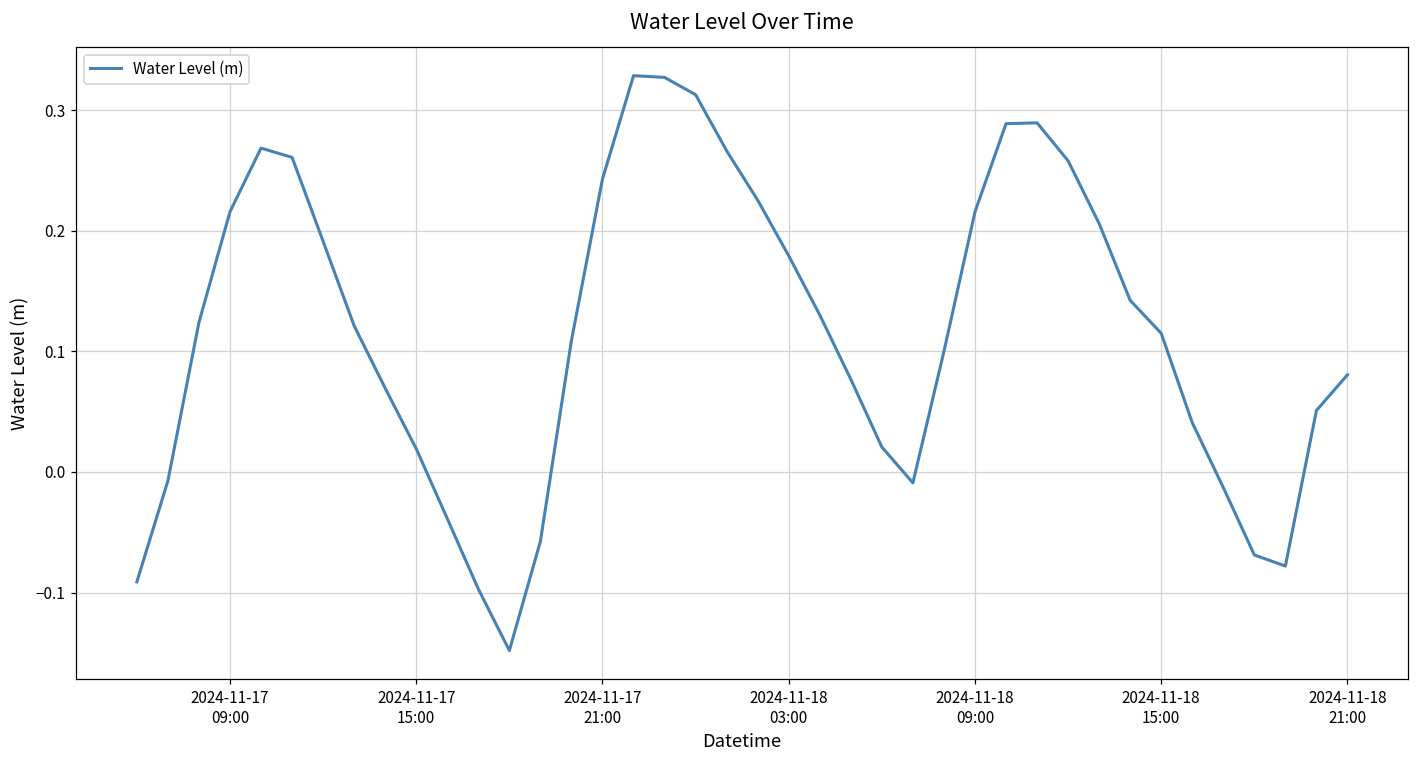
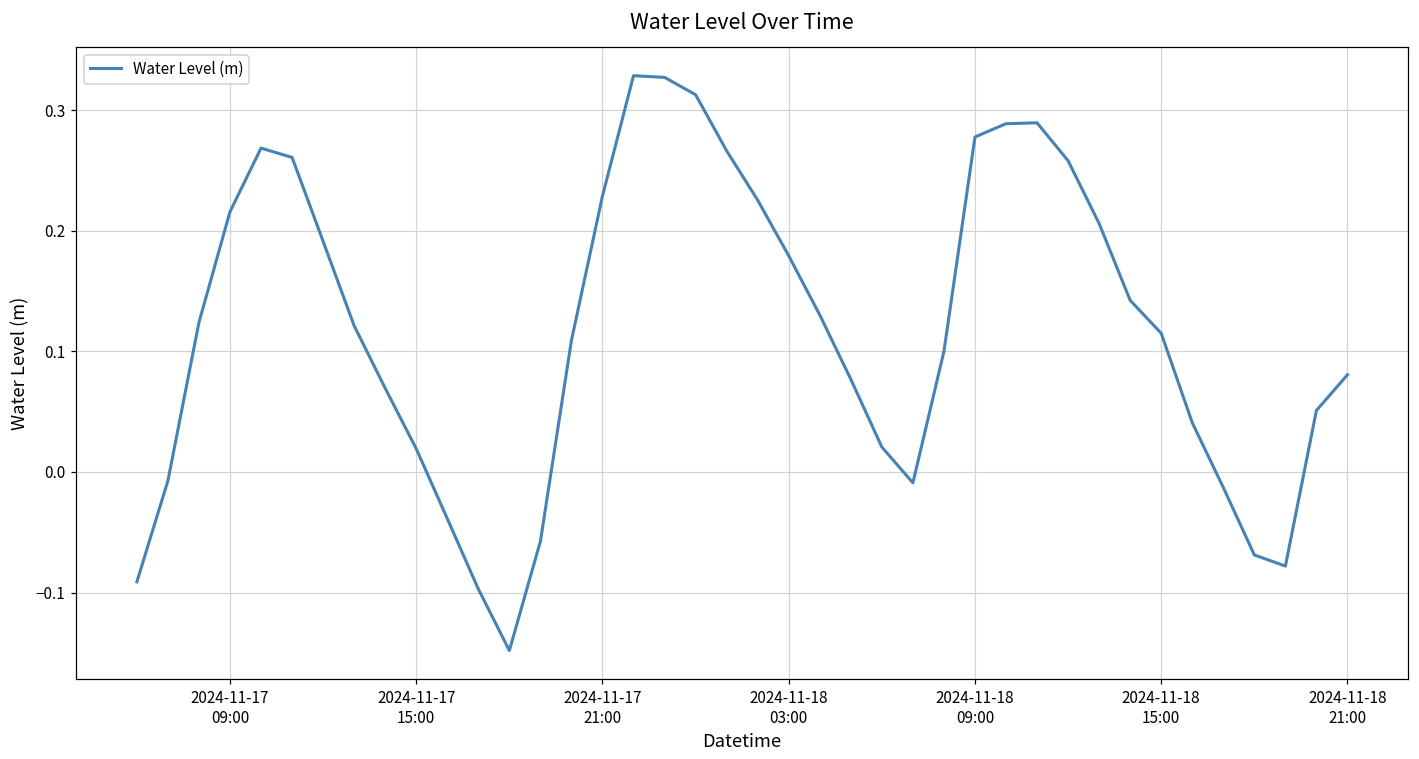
2024-11-17 21:00: 0.243 -> 0.229
2024-11-18 09:00: 0.216 -> 0.278
